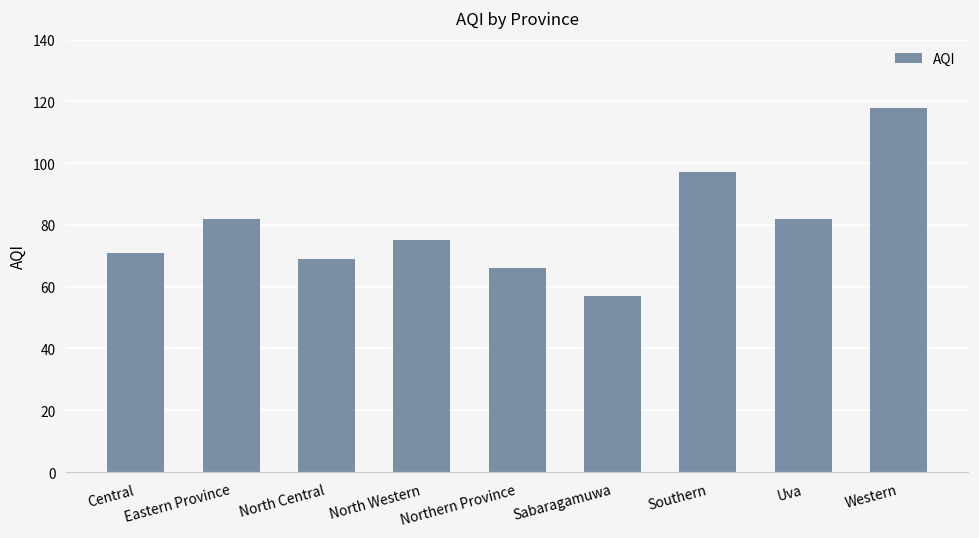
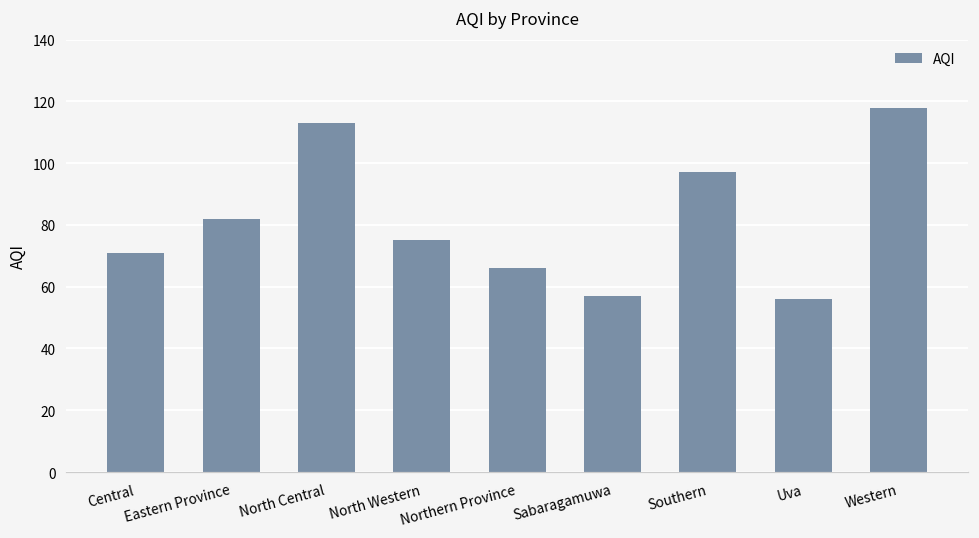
North Central: 69 -> 113
Uva: 82 -> 56
